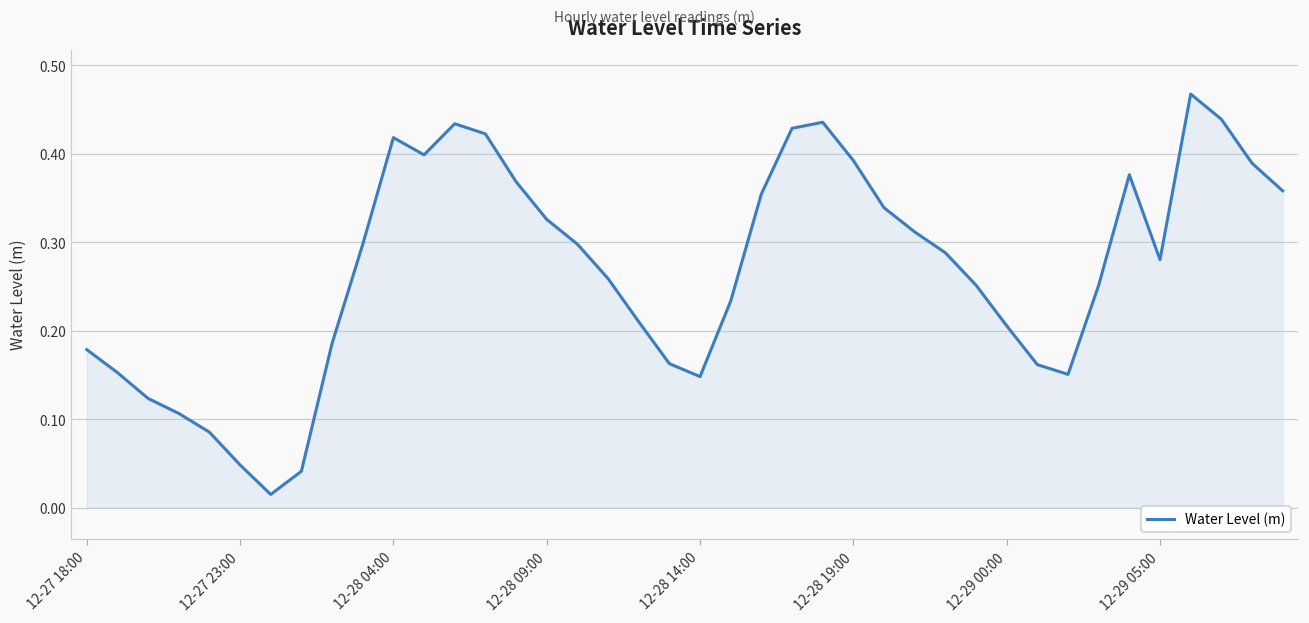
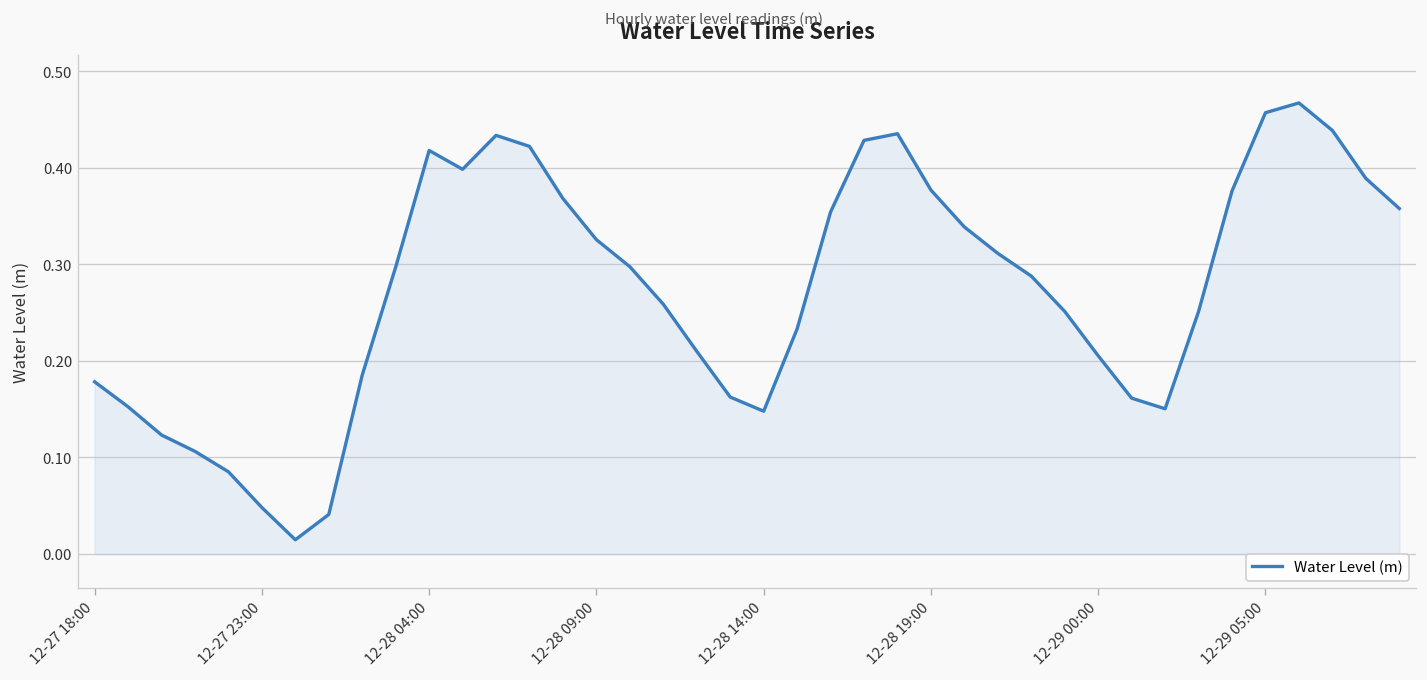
12-28 19:00: 0.39 -> 0.38
12-29 05:00: 0.28 -> 0.46
